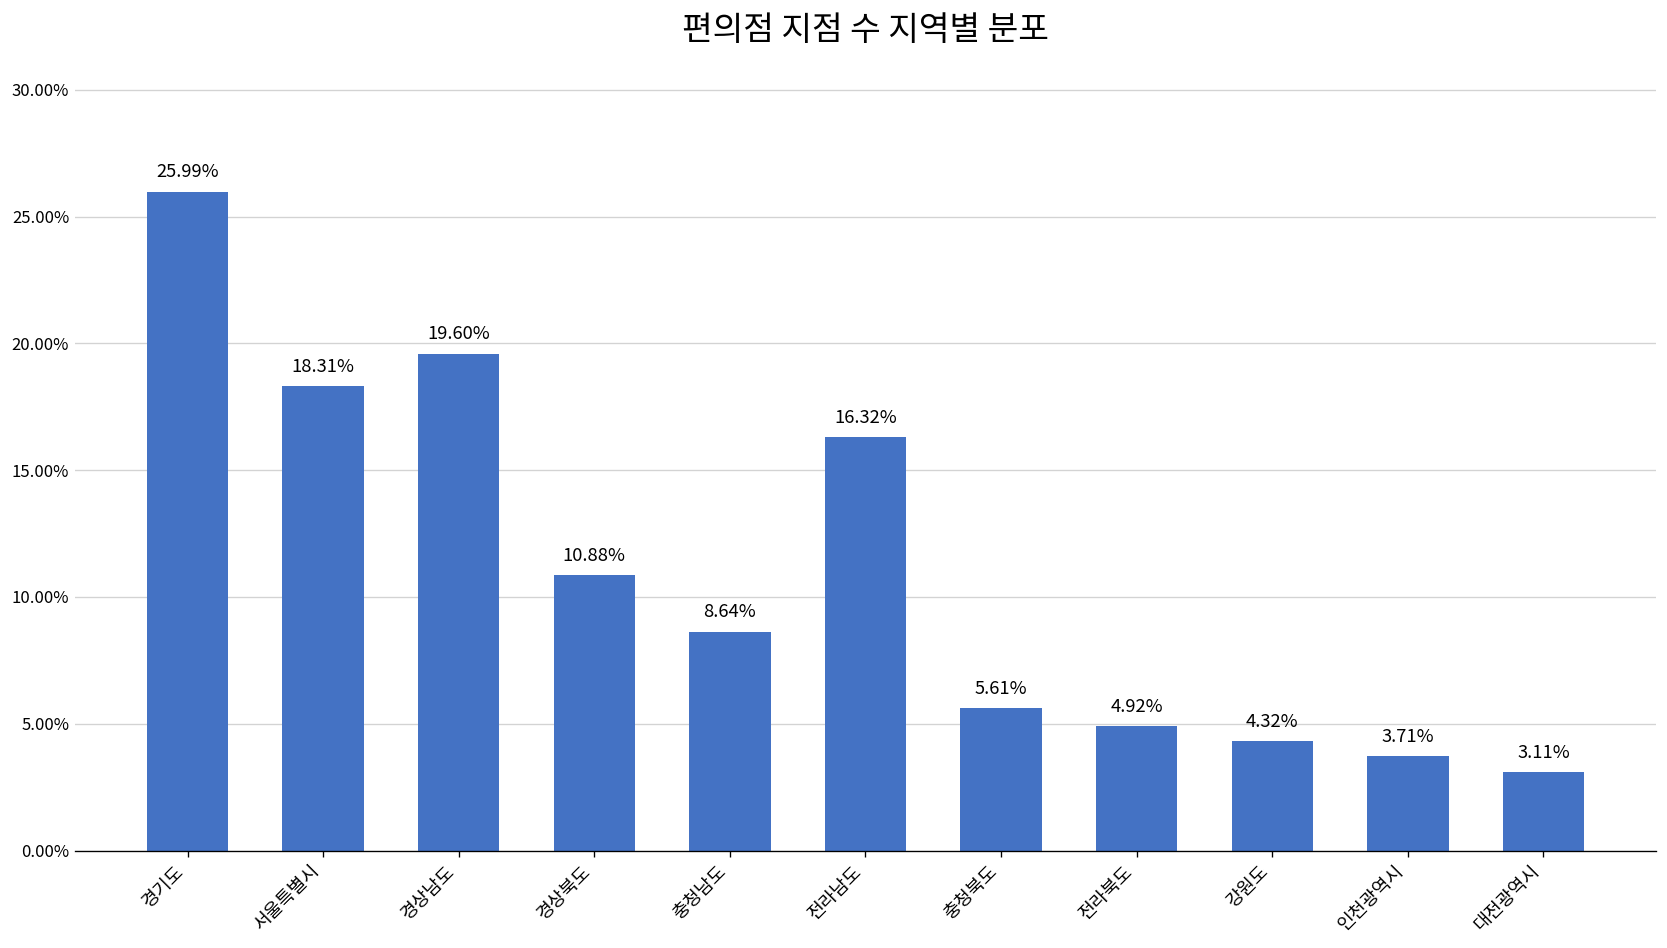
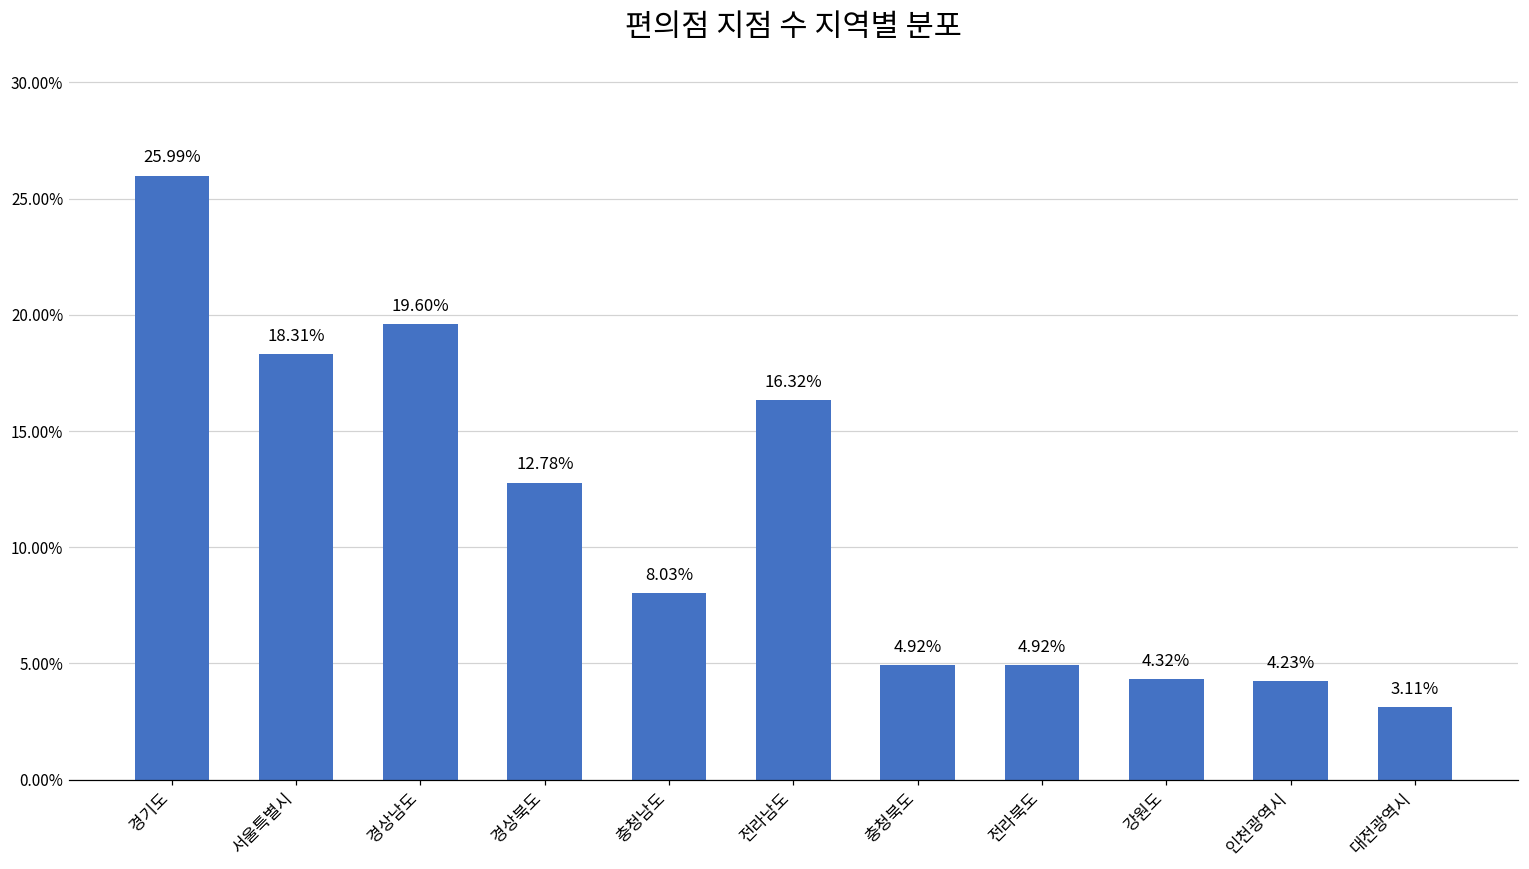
경상북도: 10.88% -> 12.78%
충청남도: 8.64% -> 8.03%
충청북도: 5.61% -> 4.92%
인천광역시: 3.71% -> 4.23%
